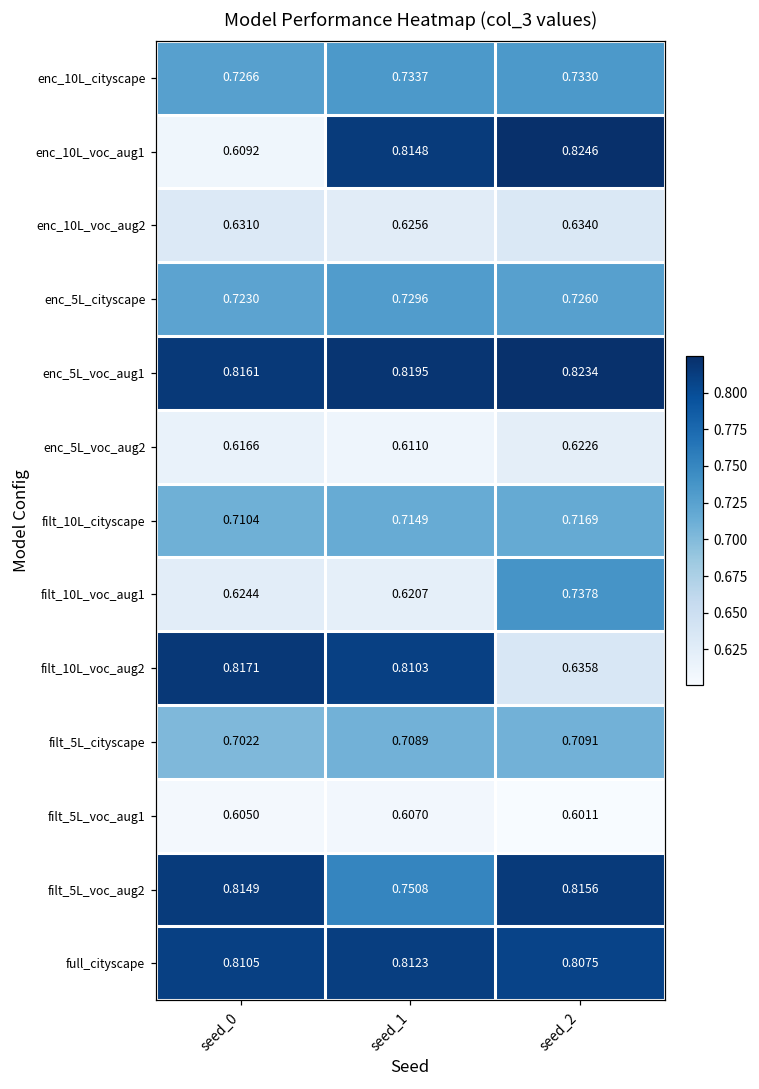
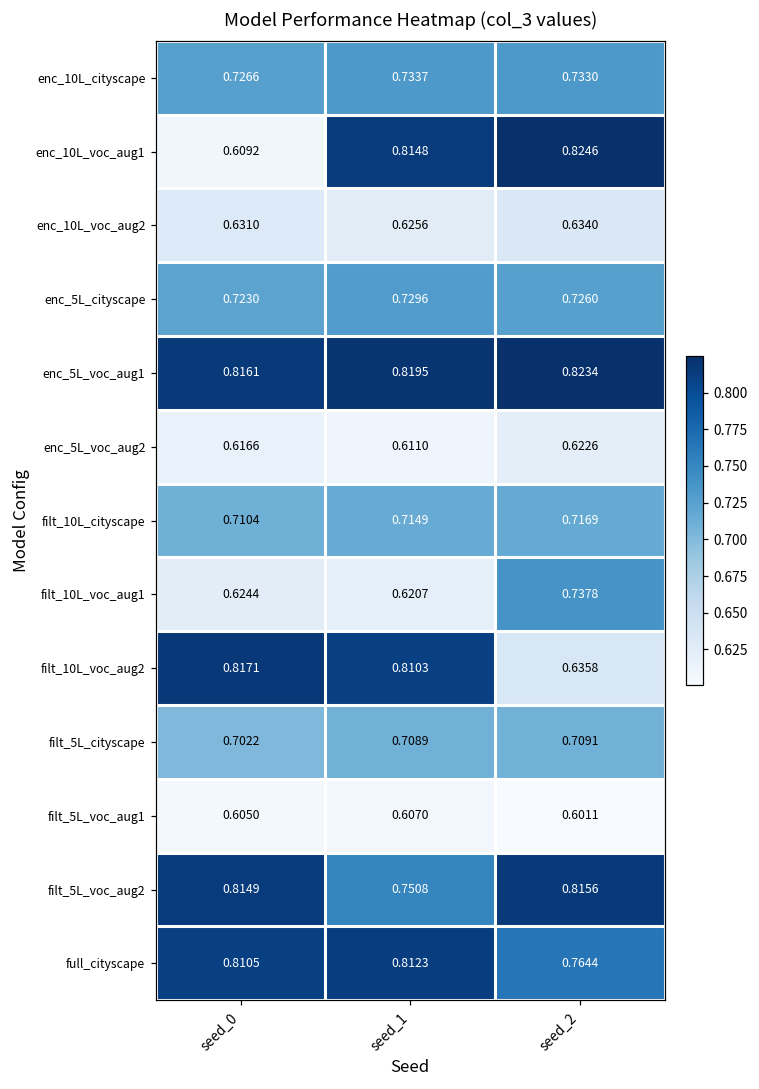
full_cityscape, seed_2: 0.8075 -> 0.7644
